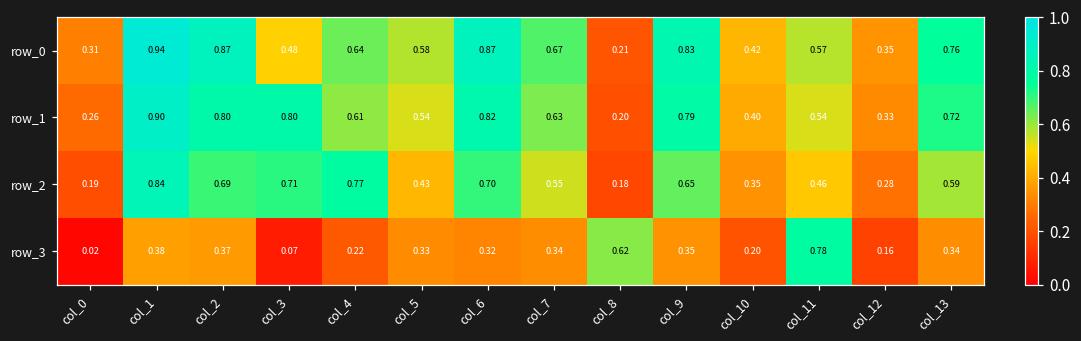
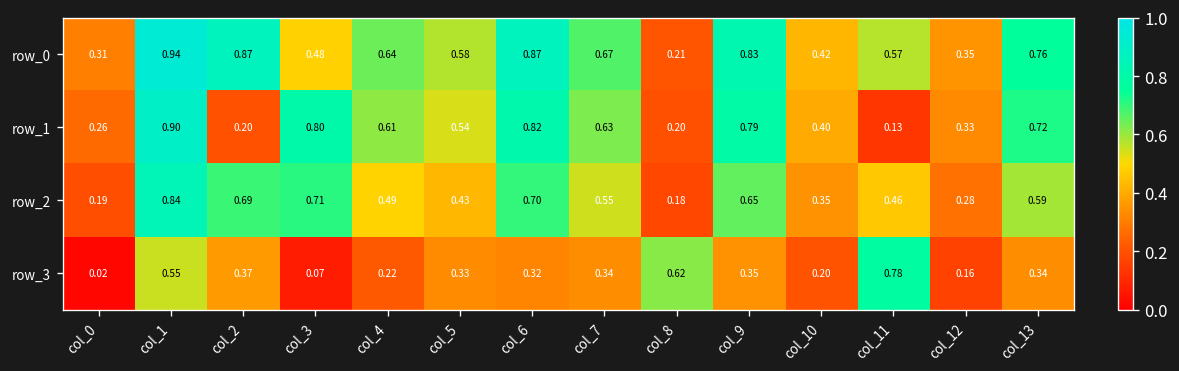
row_1, col_2: 0.80 -> 0.20
row_1, col_11: 0.54 -> 0.13
row_2, col_4: 0.77 -> 0.49
row_3, col_1: 0.38 -> 0.55
